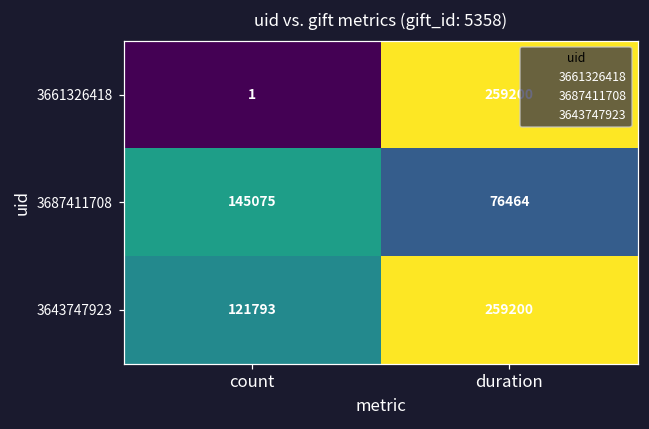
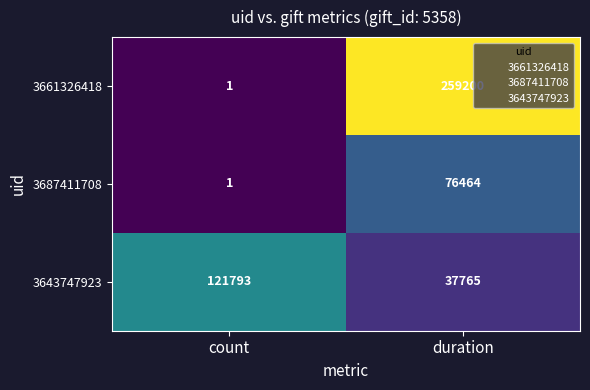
3687411708, count: 145075 -> 1
3643747923, duration: 259200 -> 37765
